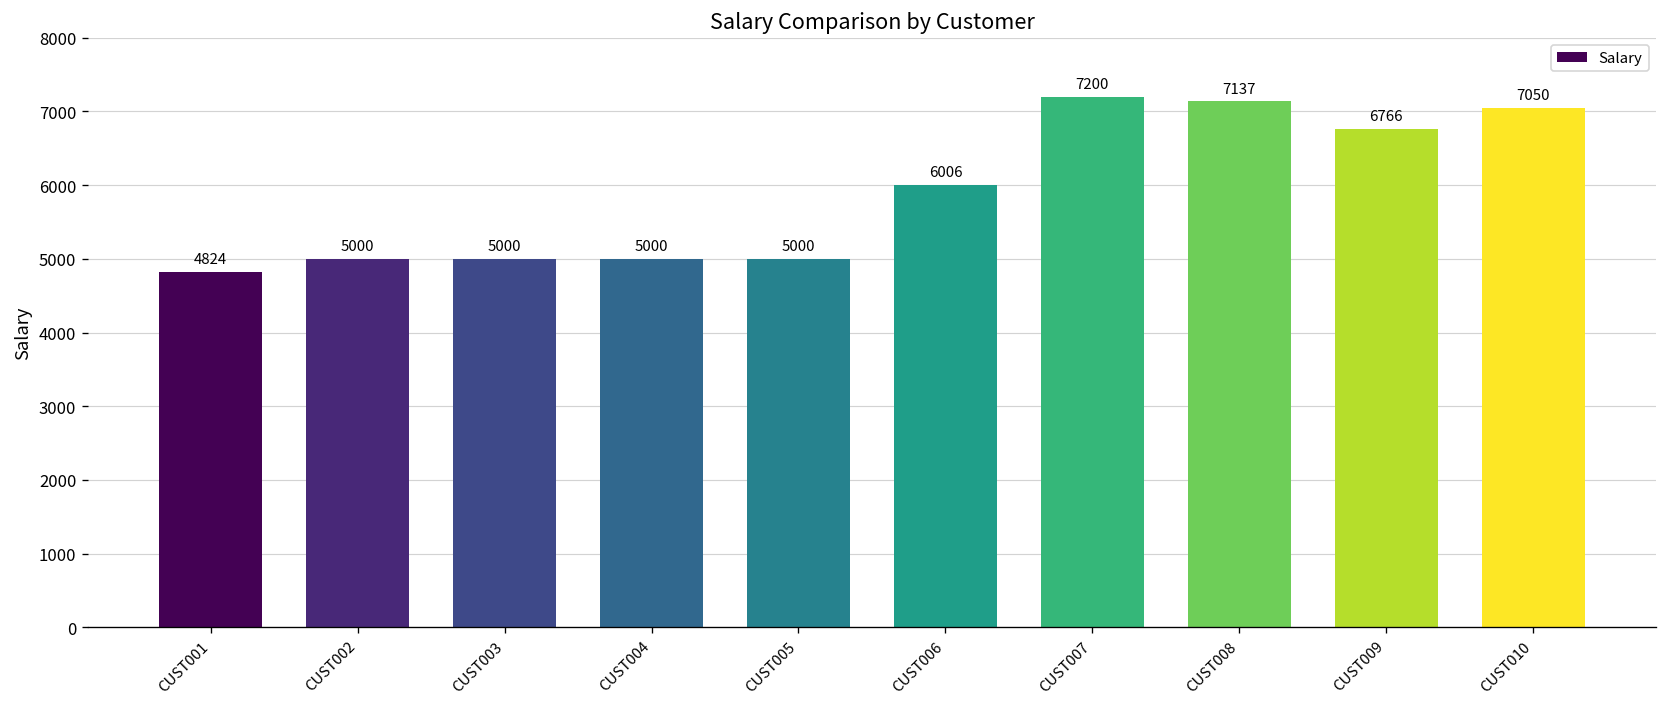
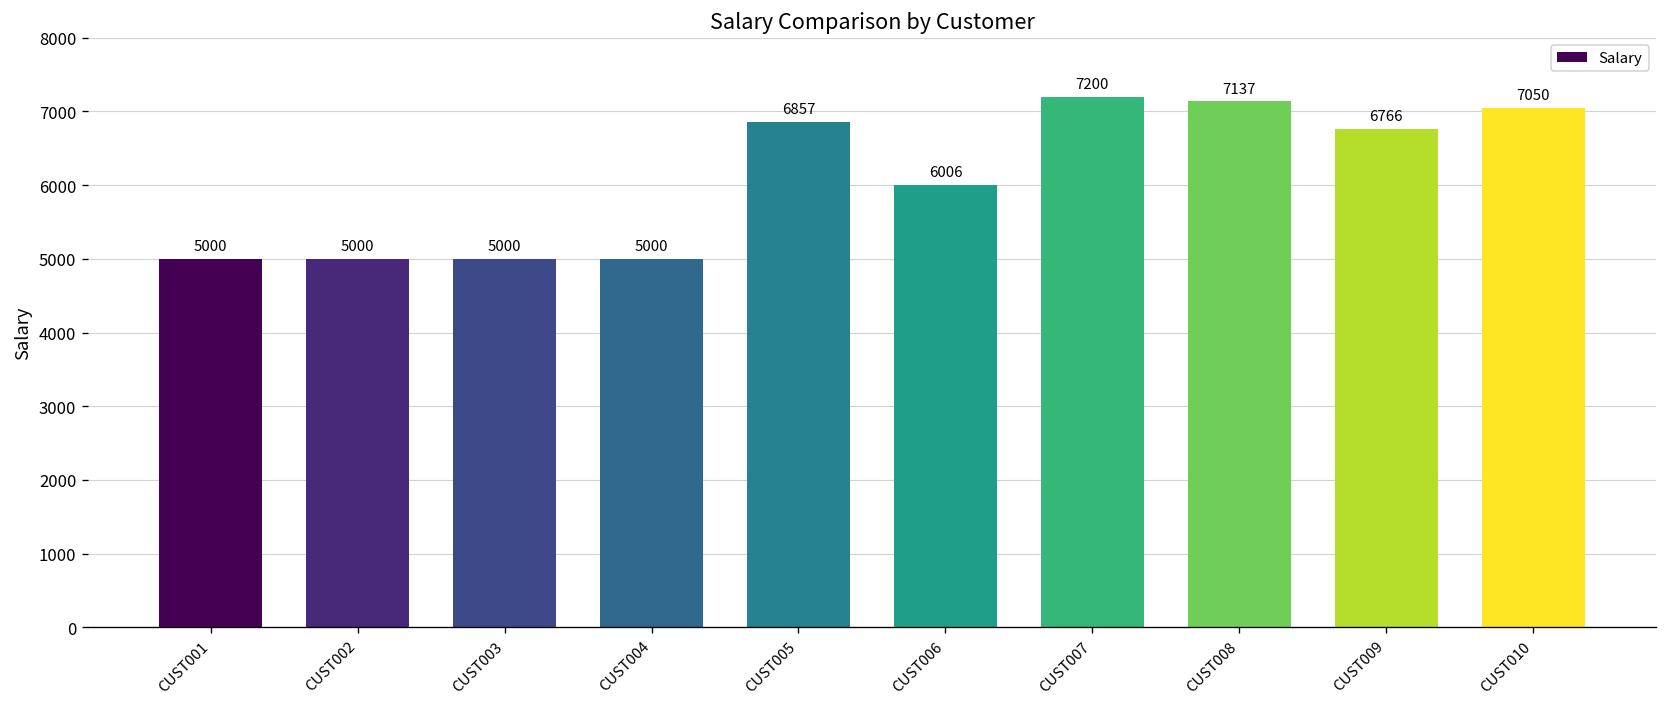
CUST001: 4824 -> 5000
CUST005: 5000 -> 6857
